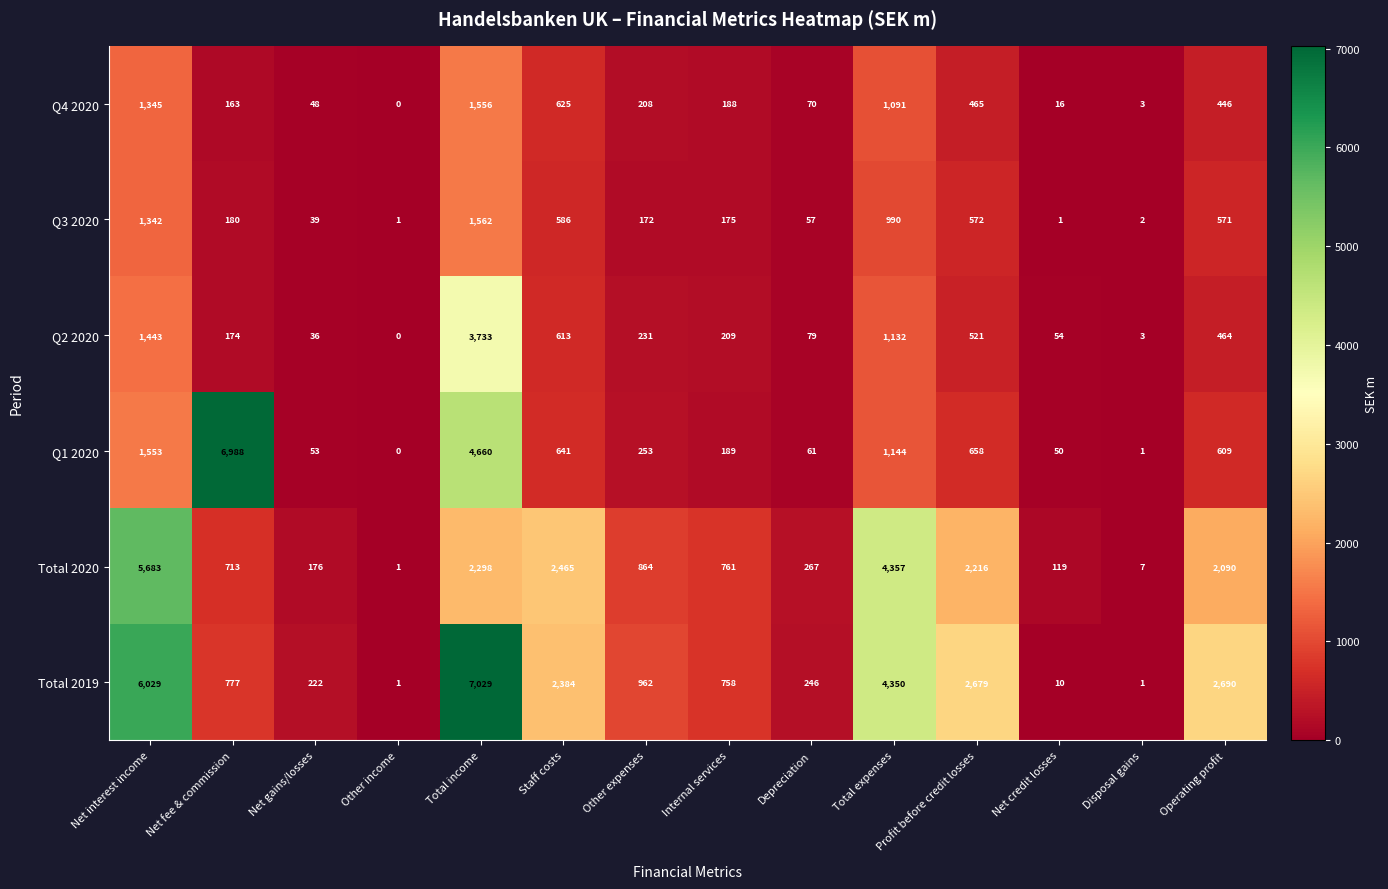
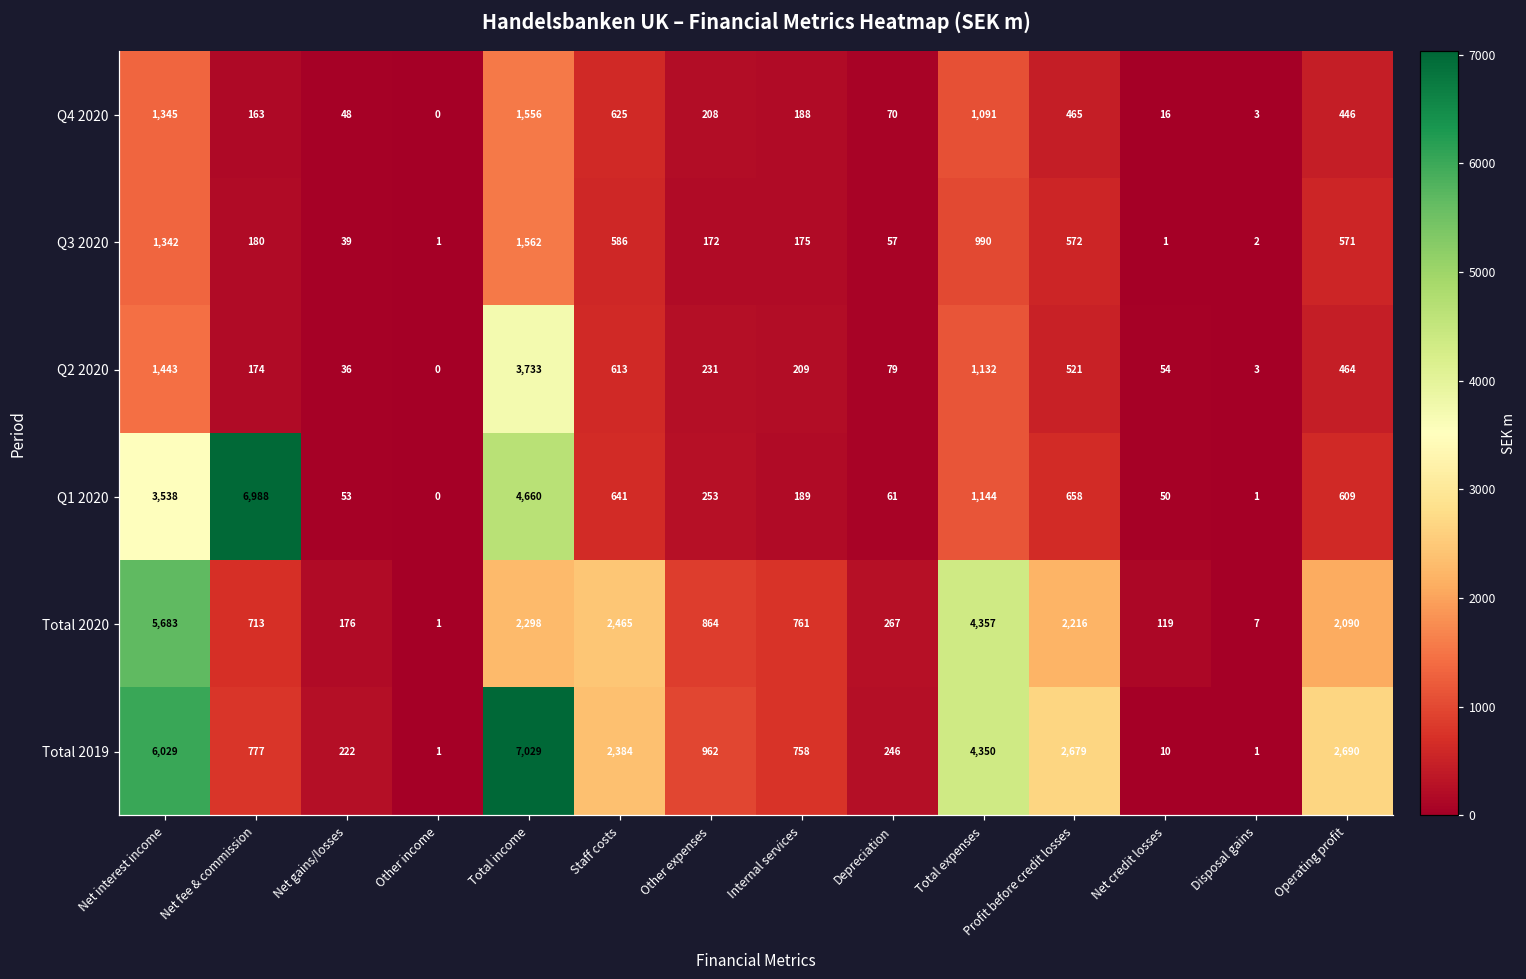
Q1 2020, Net interest income: 1,553 -> 3,538
